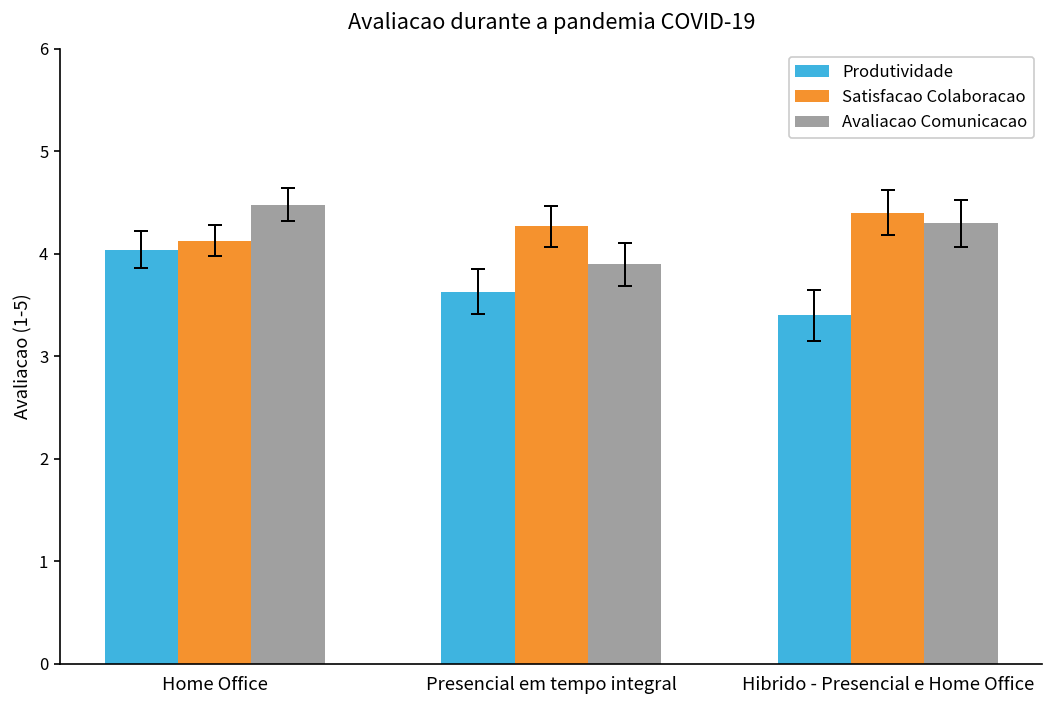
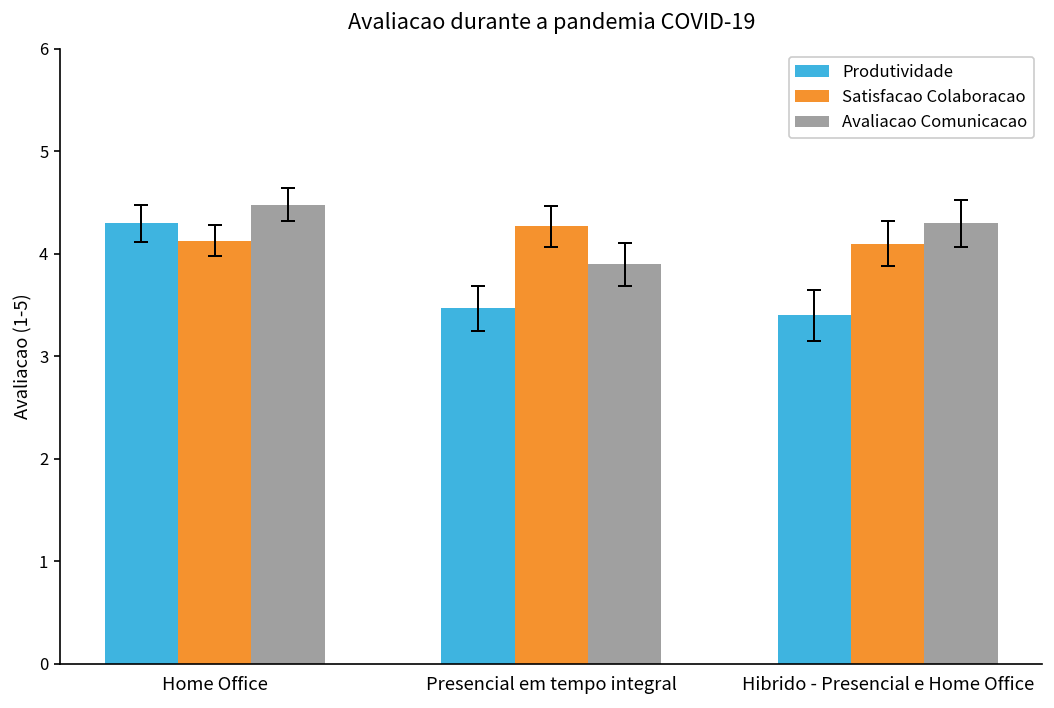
Produtividade, Home Office: 4.0 -> 4.3
Produtividade, Presencial em tempo integral: 3.6 -> 3.5
Satisfacao Colaboracao, Hibrido - Presencial e Home Office: 4.4 -> 4.1
